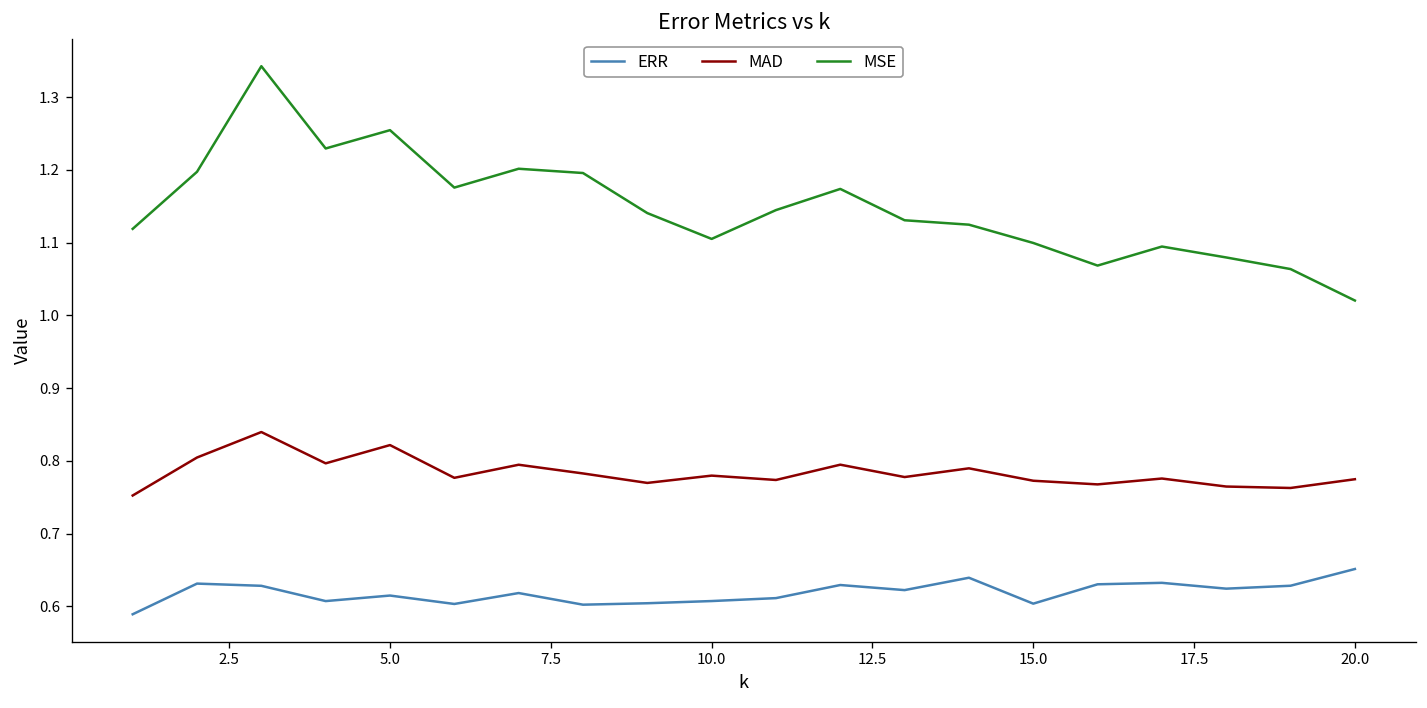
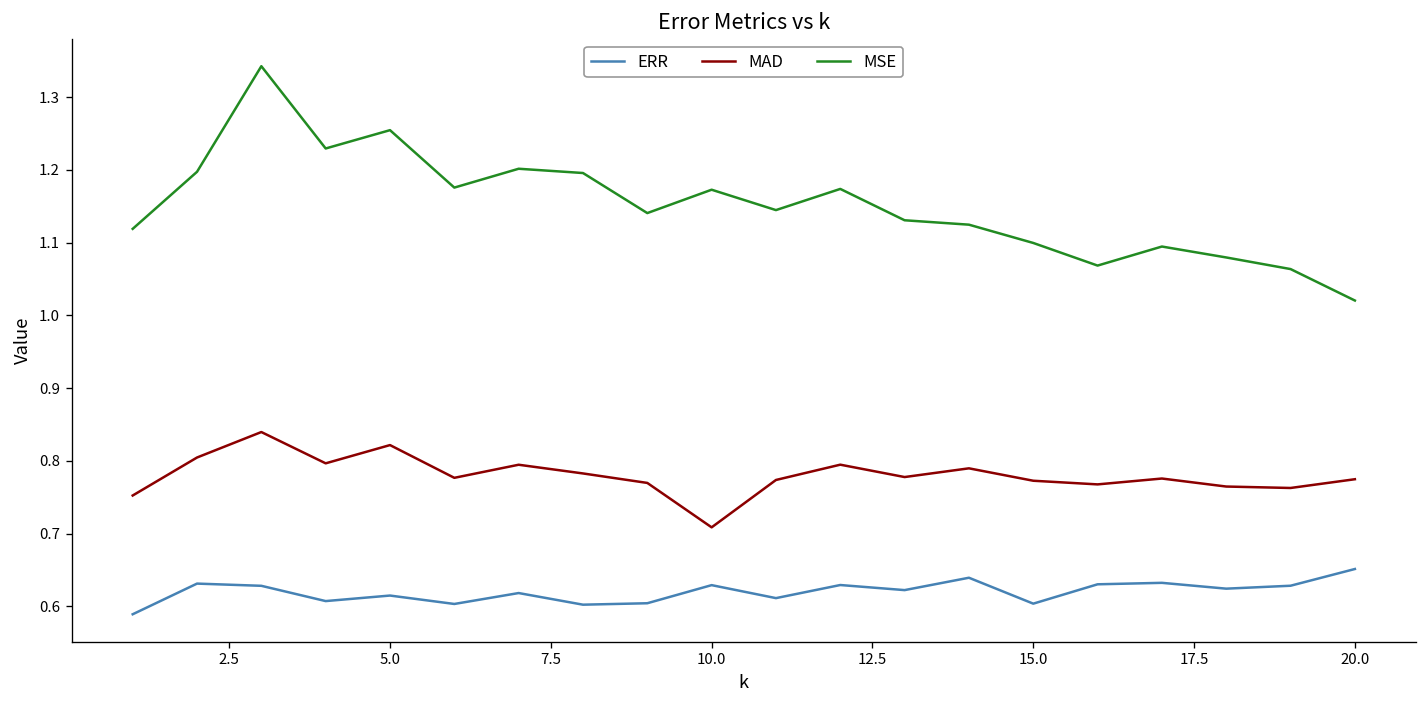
ERR, 10.0: 0.61 -> 0.63
MAD, 10.0: 0.78 -> 0.71
MSE, 10.0: 1.11 -> 1.17
